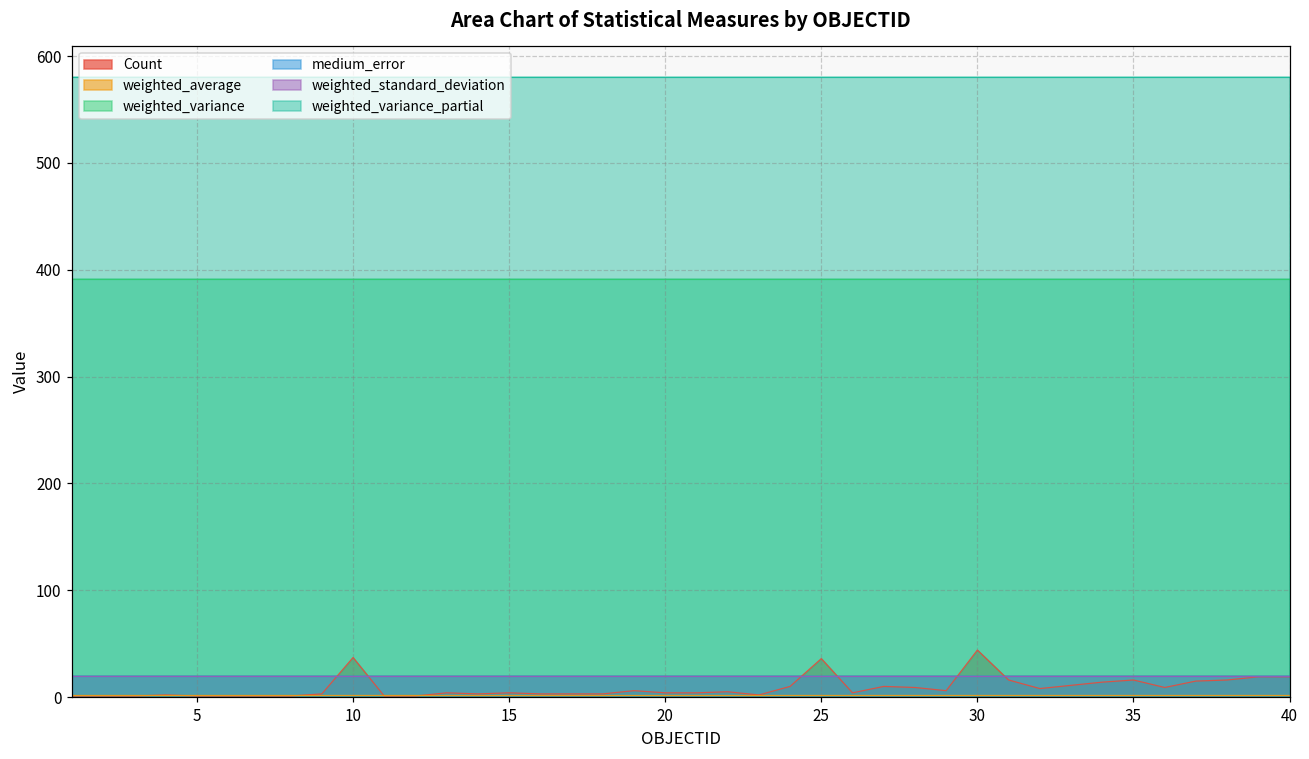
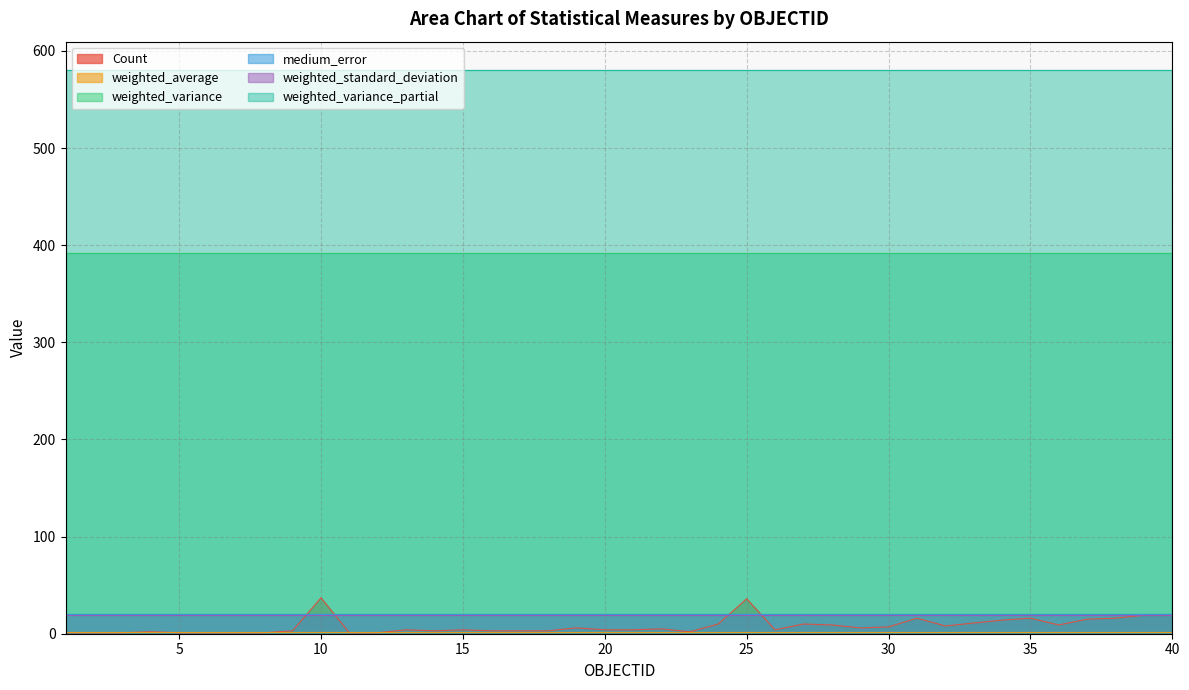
Count, 30: 40 -> 10
